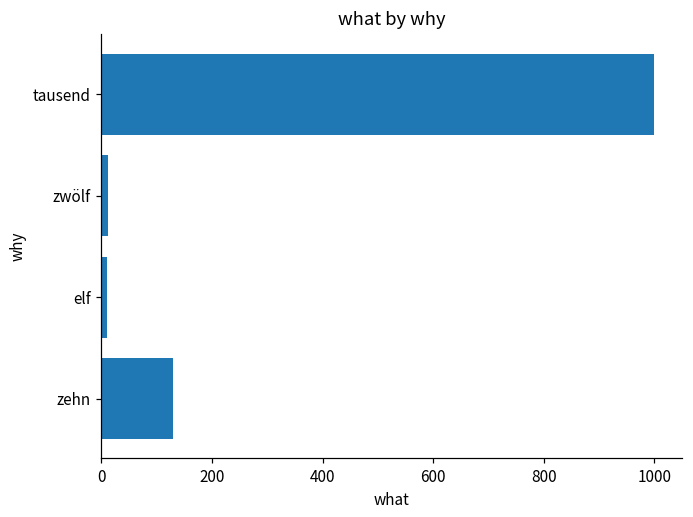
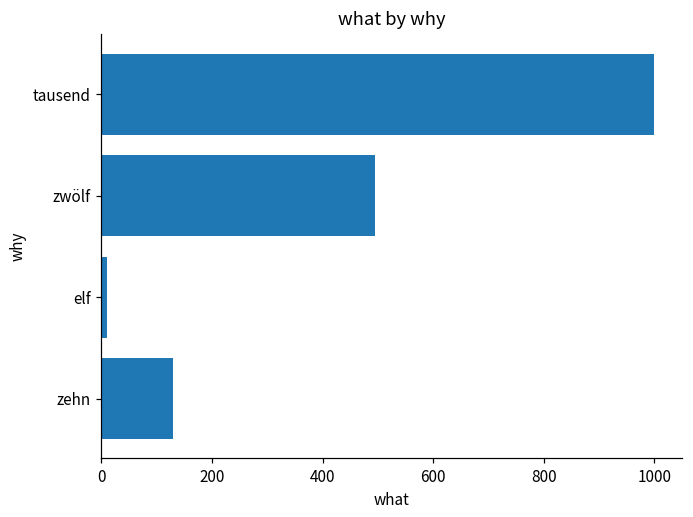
zwölf: 10 -> 500
